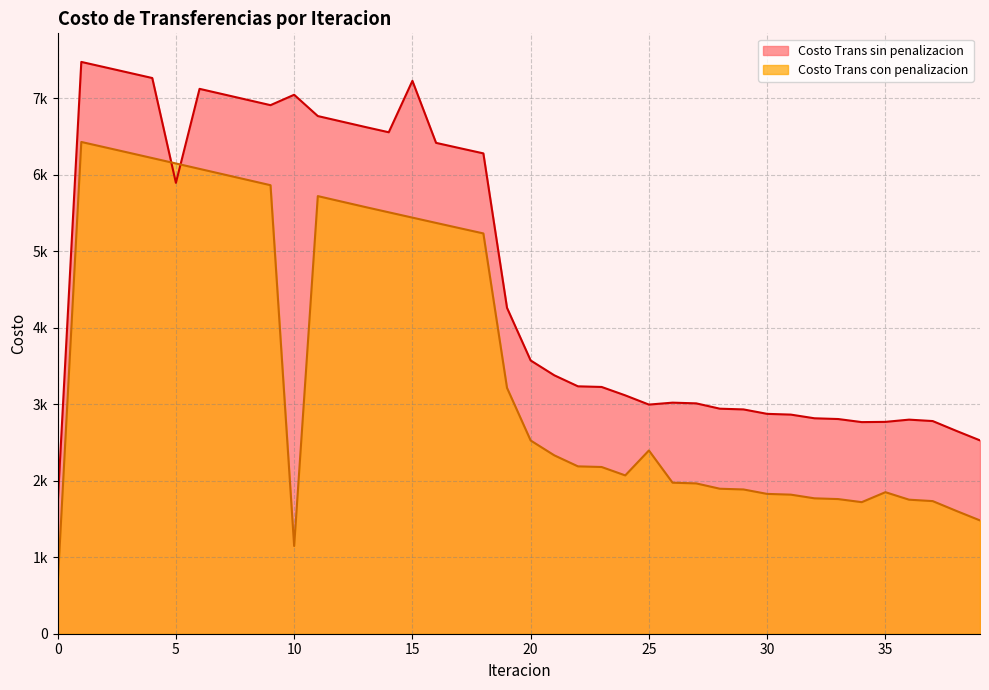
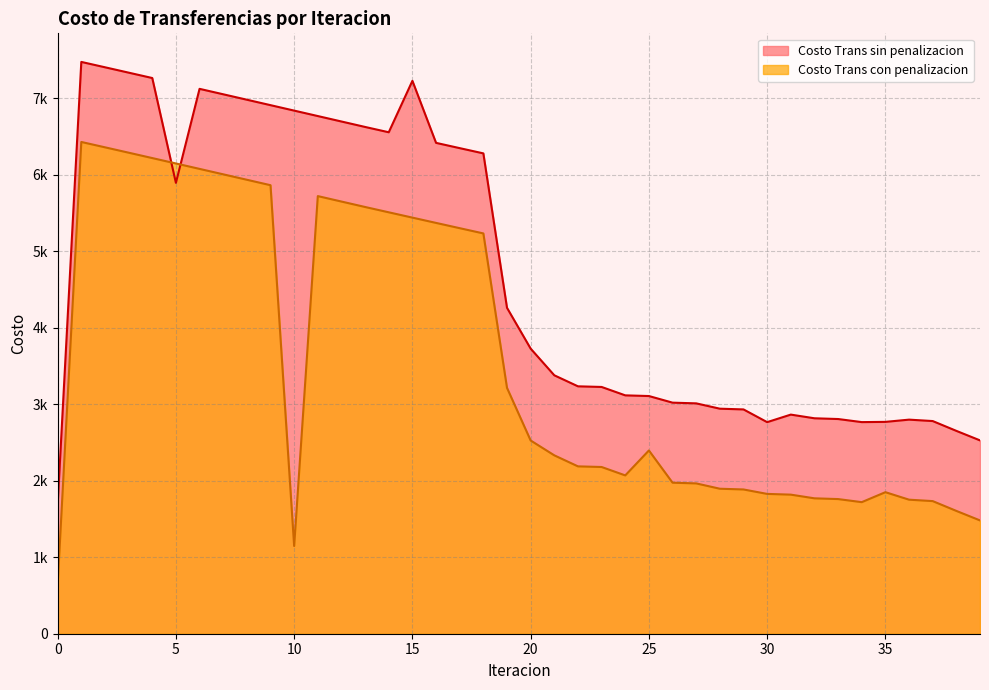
Costo Trans sin penalizacion, 10: 7000 -> 6800
Costo Trans sin penalizacion, 20: 3600 -> 3700
Costo Trans sin penalizacion, 25: 3000 -> 3100
Costo Trans sin penalizacion, 30: 2900 -> 2800
